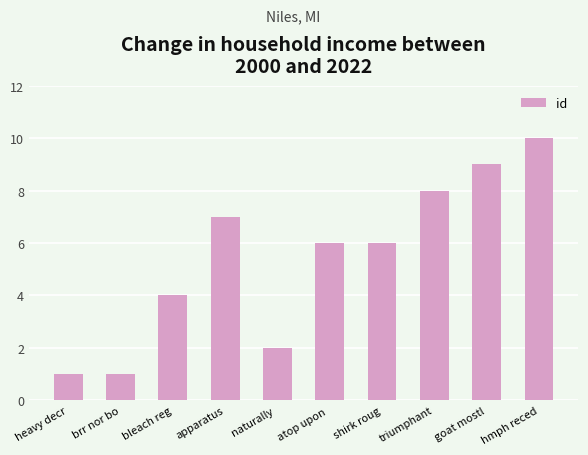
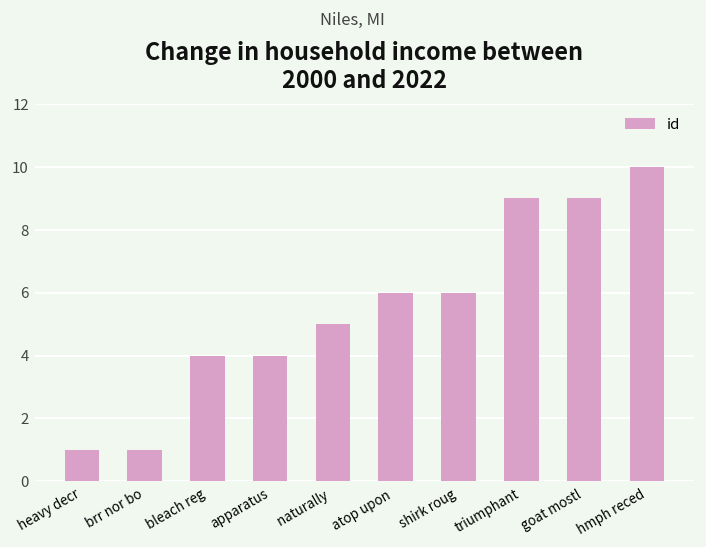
apparatus: 7 -> 4
naturally: 2 -> 5
triumphant: 8 -> 9
